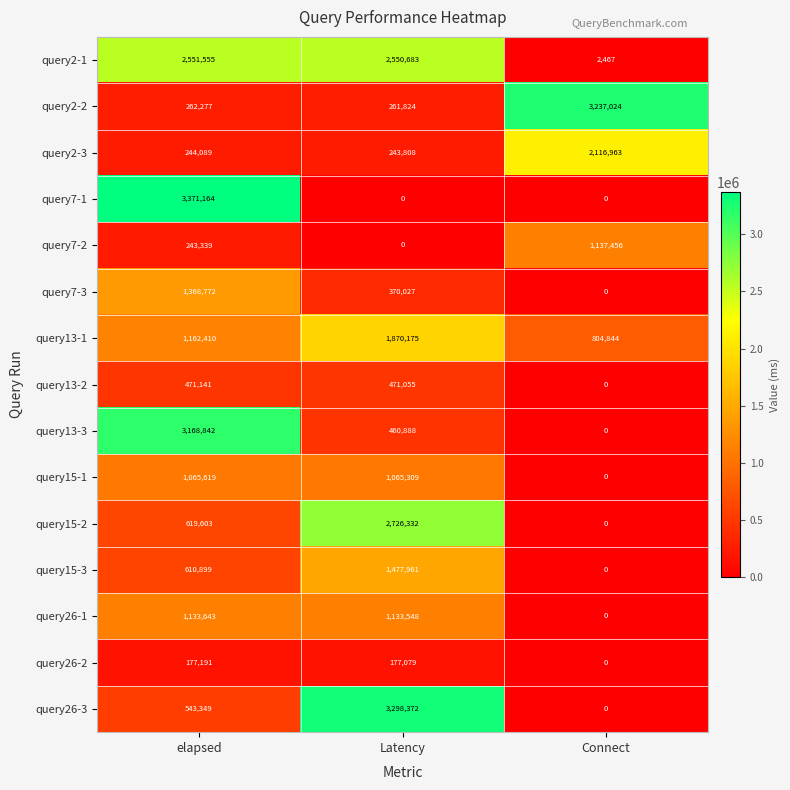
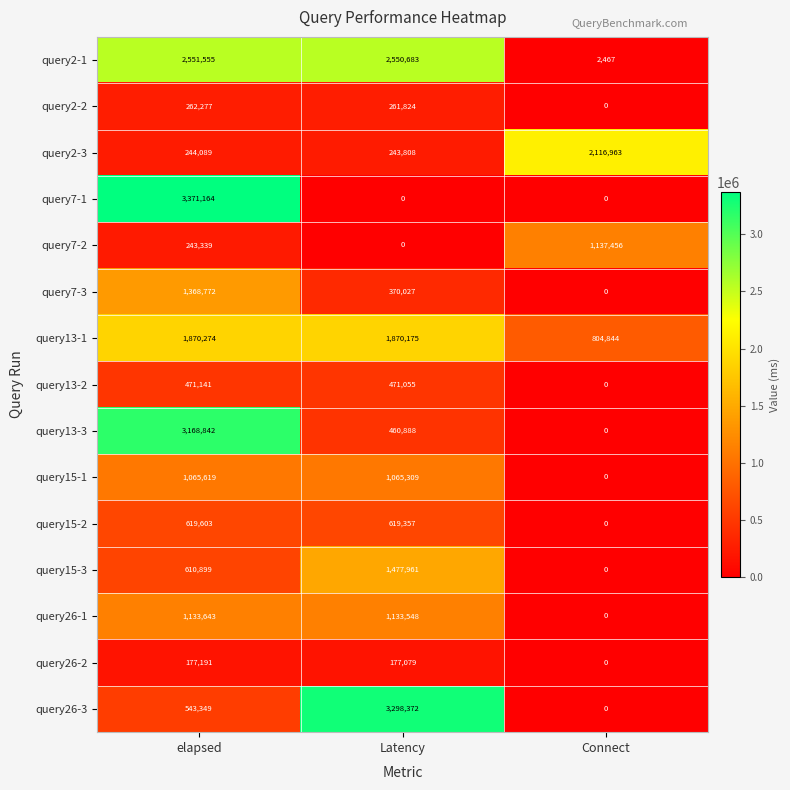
query2-2, Connect: 3,237,024 -> 0
query13-1, elapsed: 1,162,410 -> 1,870,274
query15-2, Latency: 2,726,332 -> 619,357
